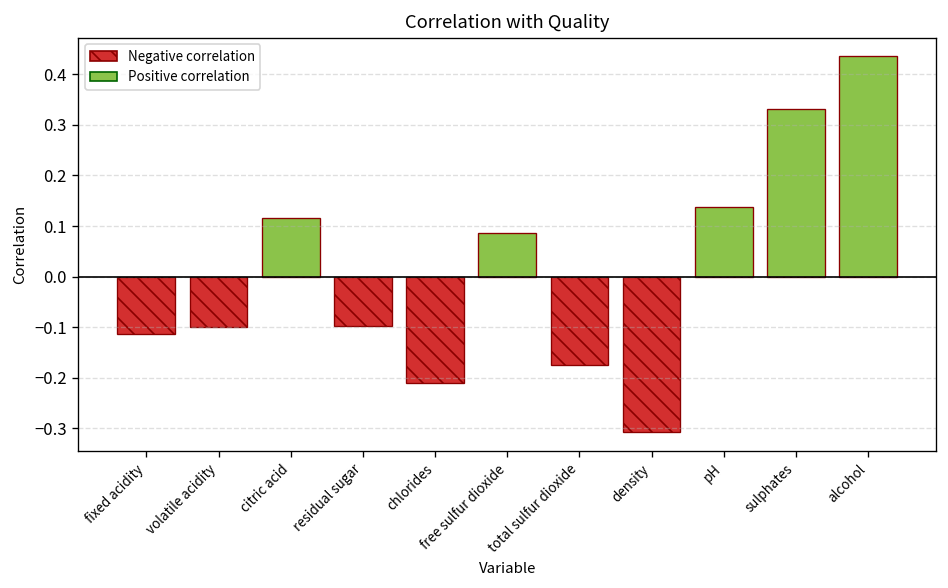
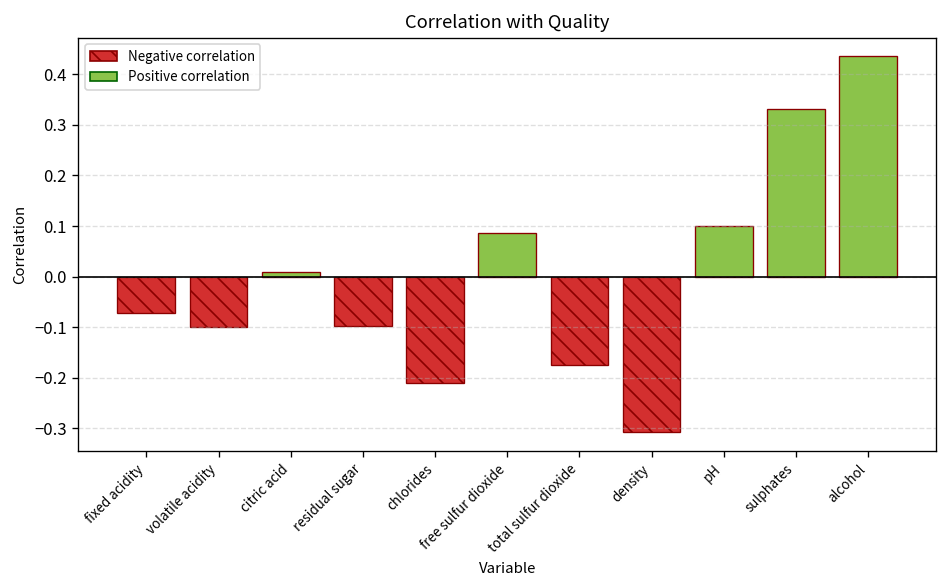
fixed acidity: -0.11 -> -0.07
citric acid: 0.11 -> 0.01
pH: 0.14 -> 0.10
